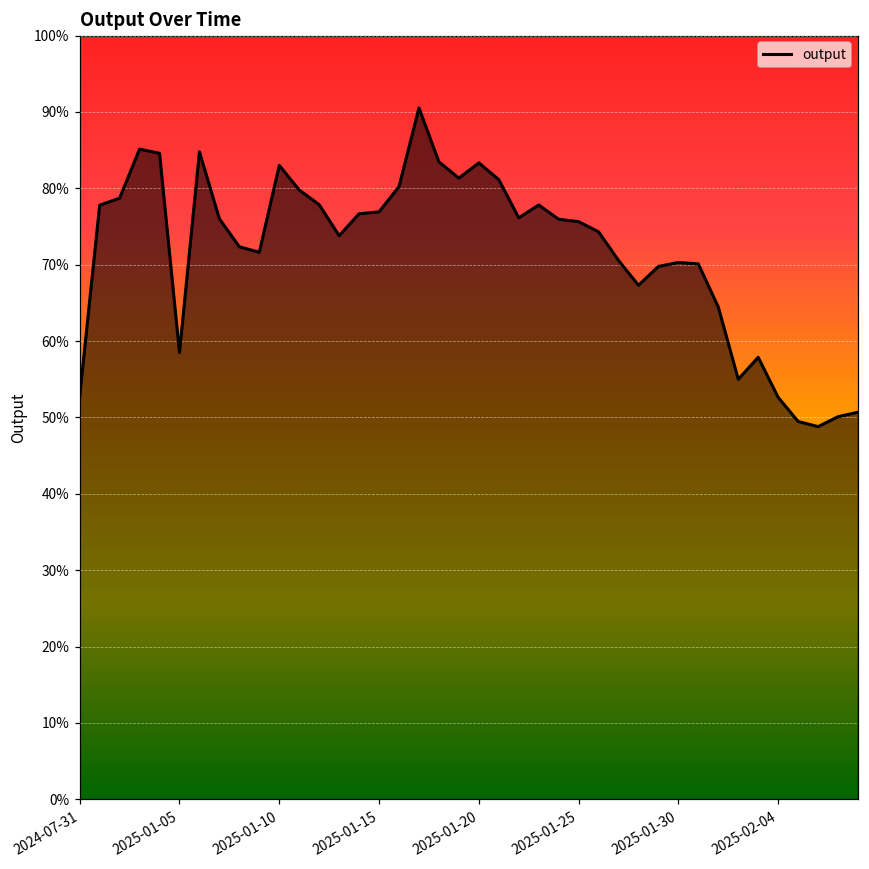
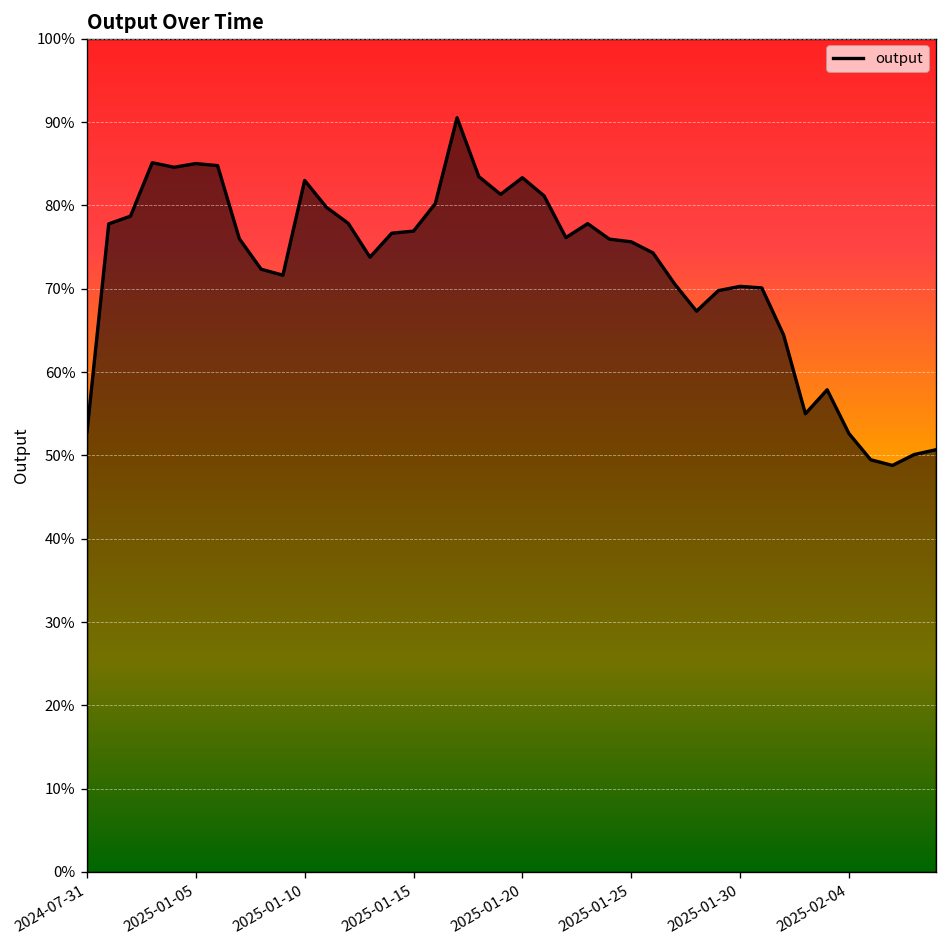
2025-01-05: 58% -> 85%
